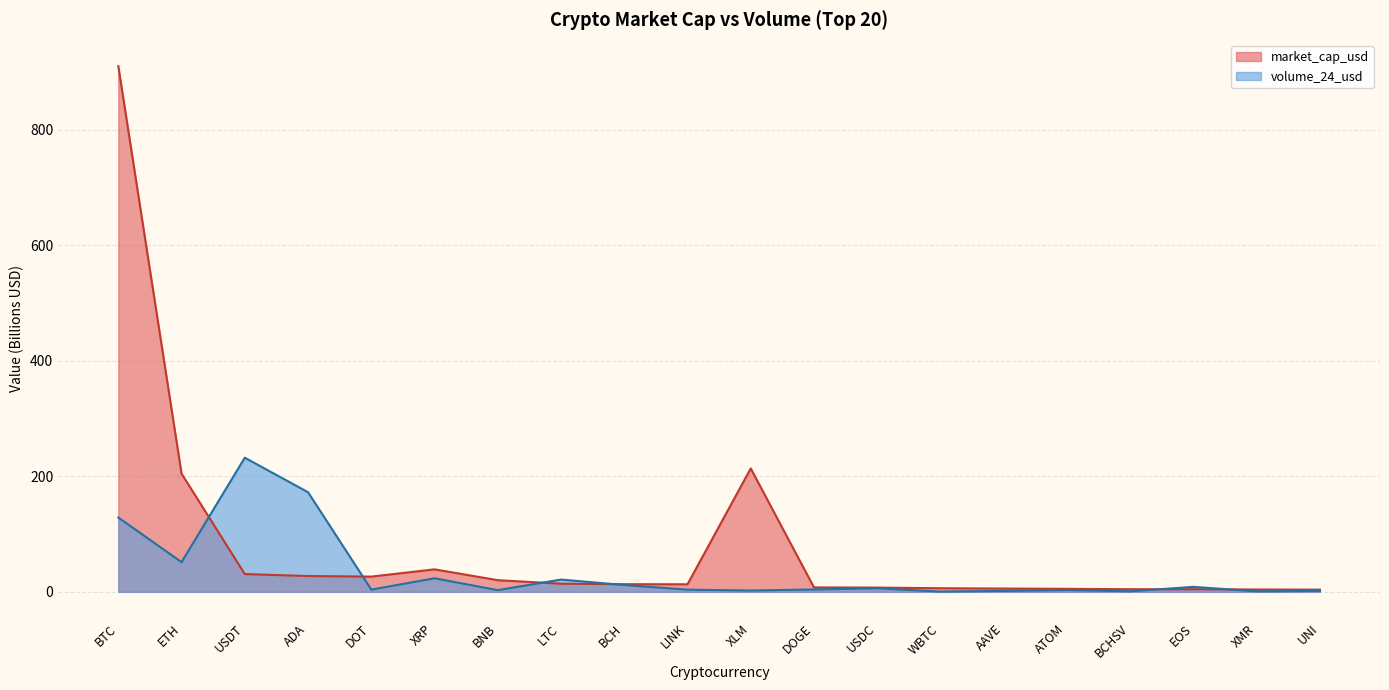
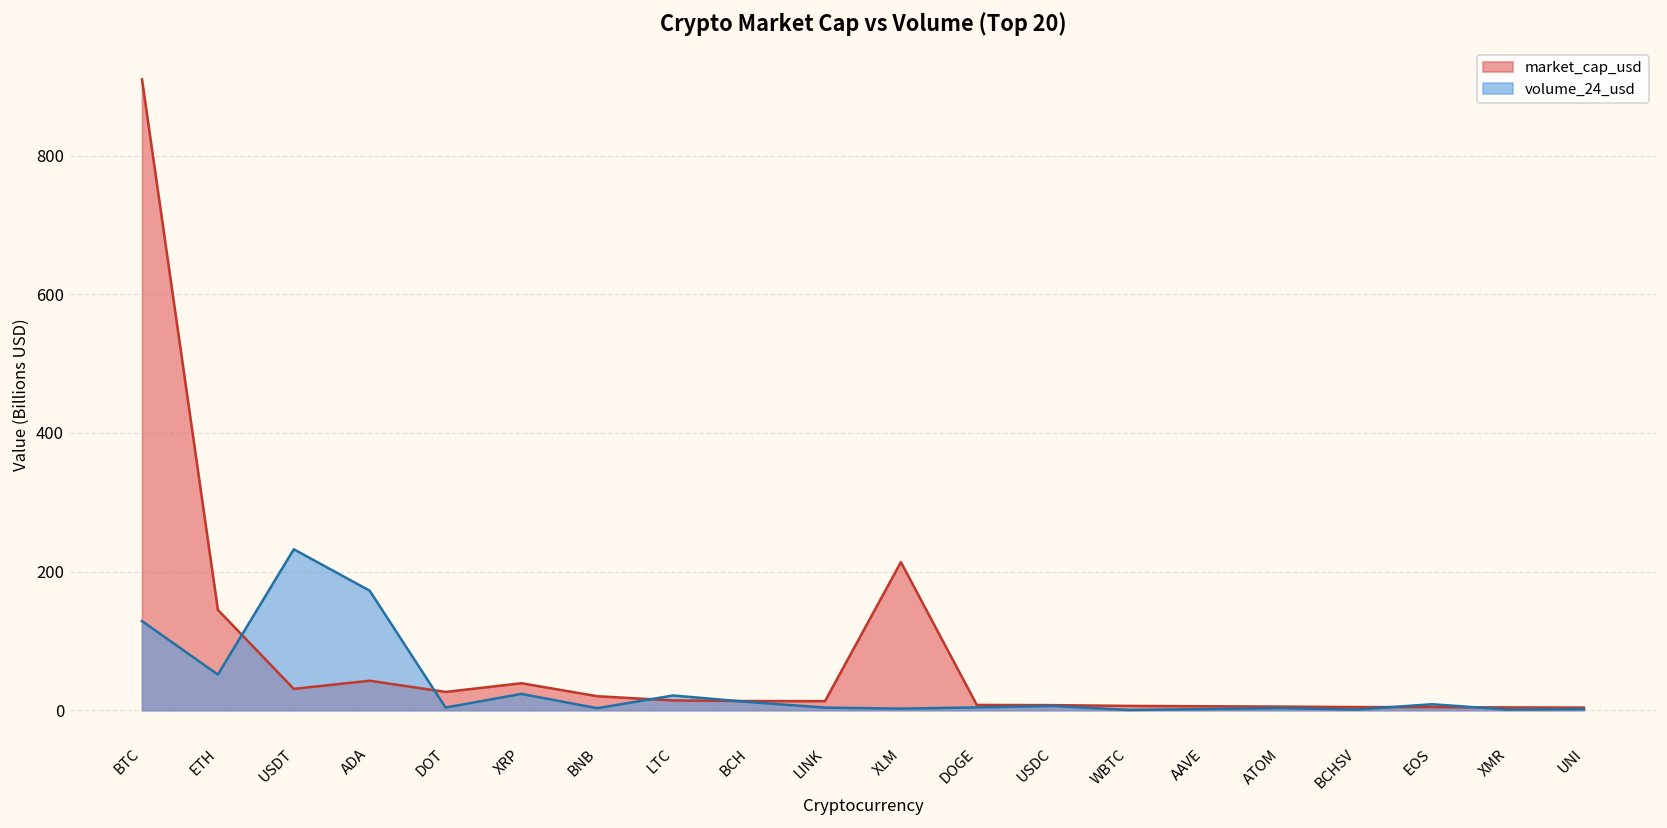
market_cap_usd, ETH: 200 -> 140
market_cap_usd, ADA: 30 -> 40
